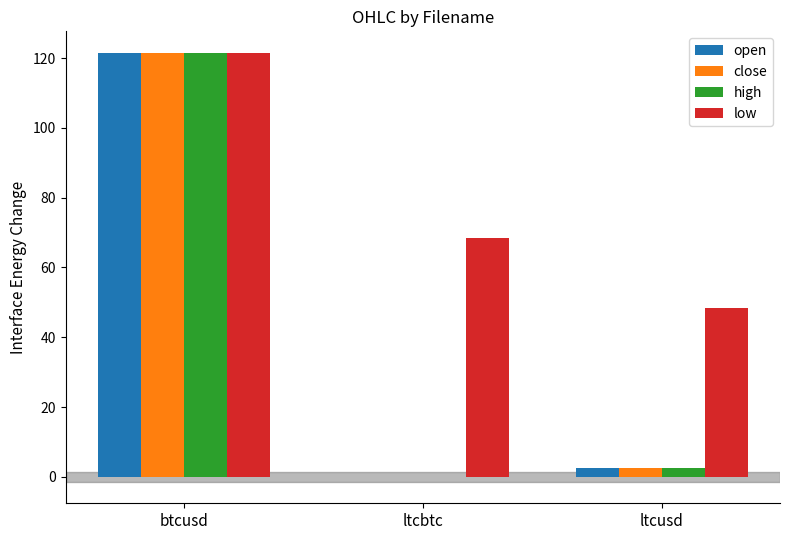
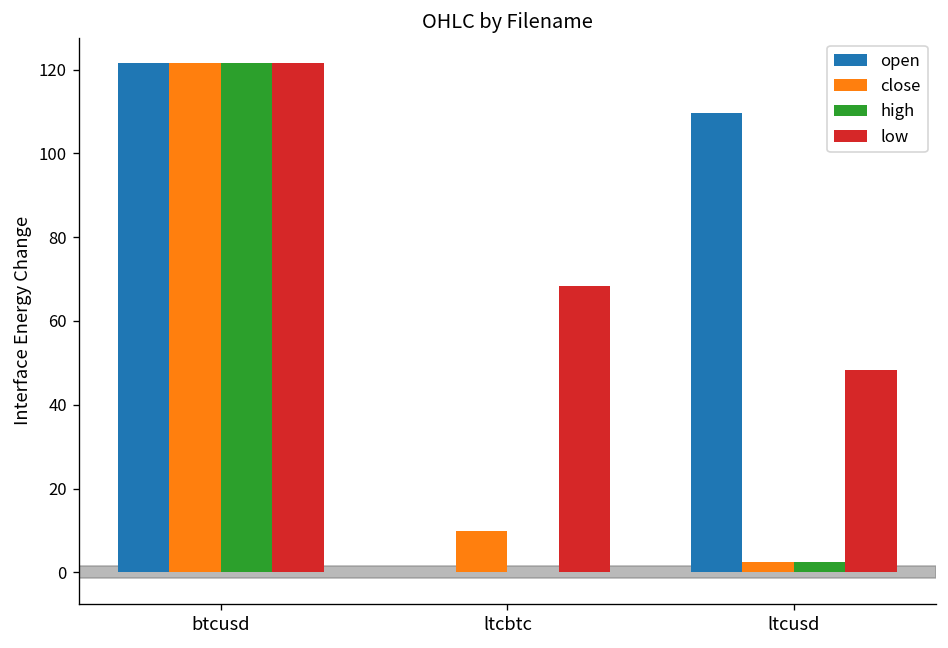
close, ltcbtc: 0 -> 10
open, ltcusd: 3 -> 110
